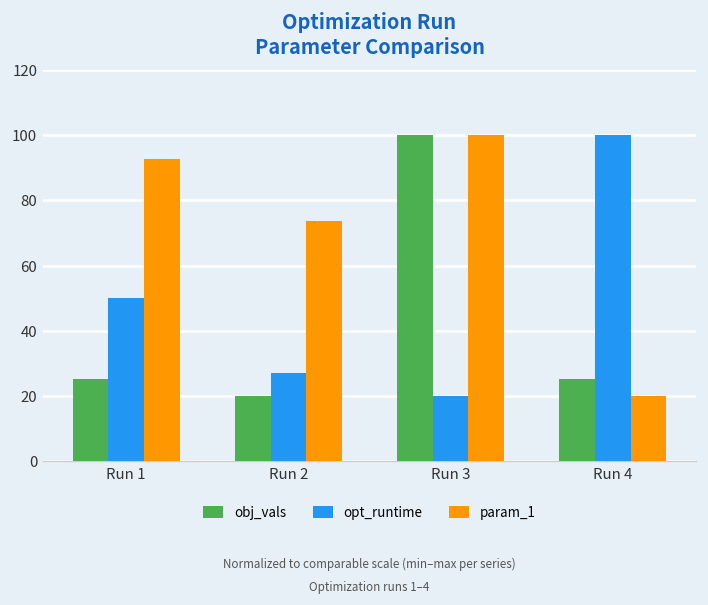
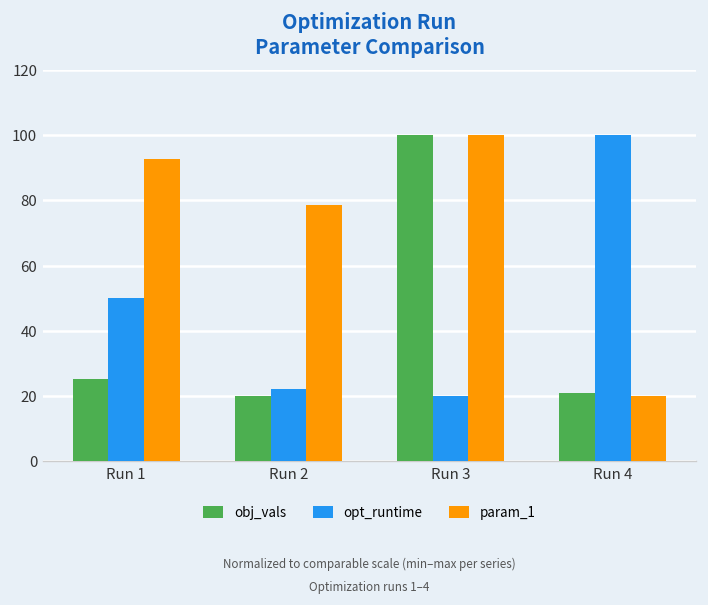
opt_runtime, Run 2: 27 -> 22
param_1, Run 2: 74 -> 79
obj_vals, Run 4: 25 -> 21
